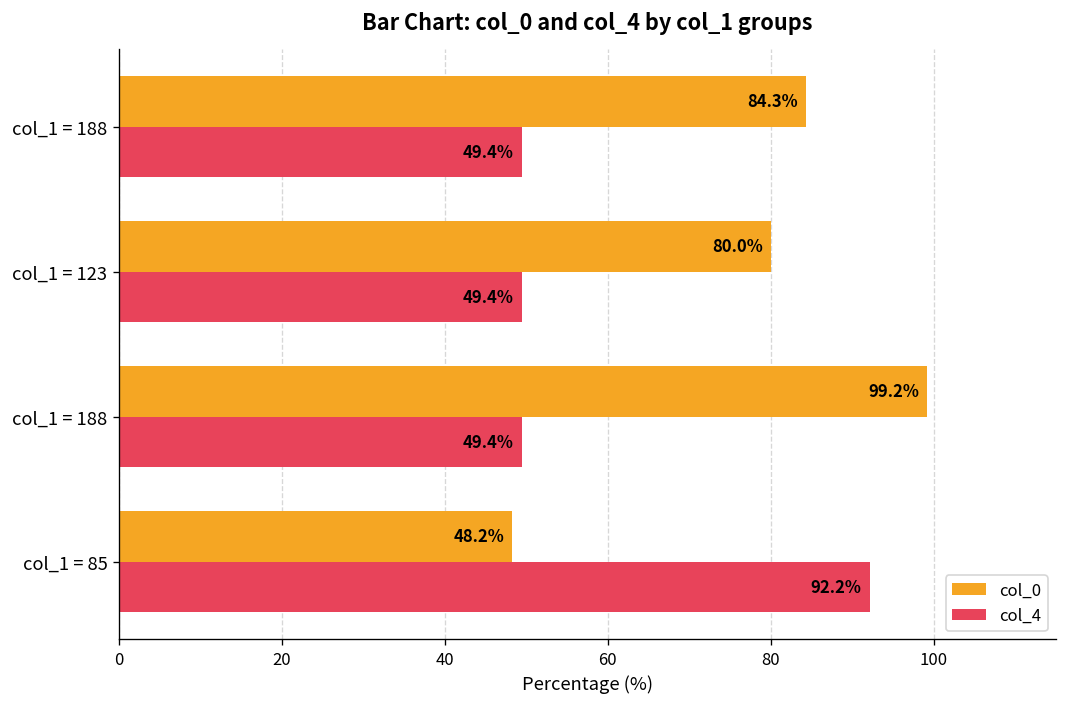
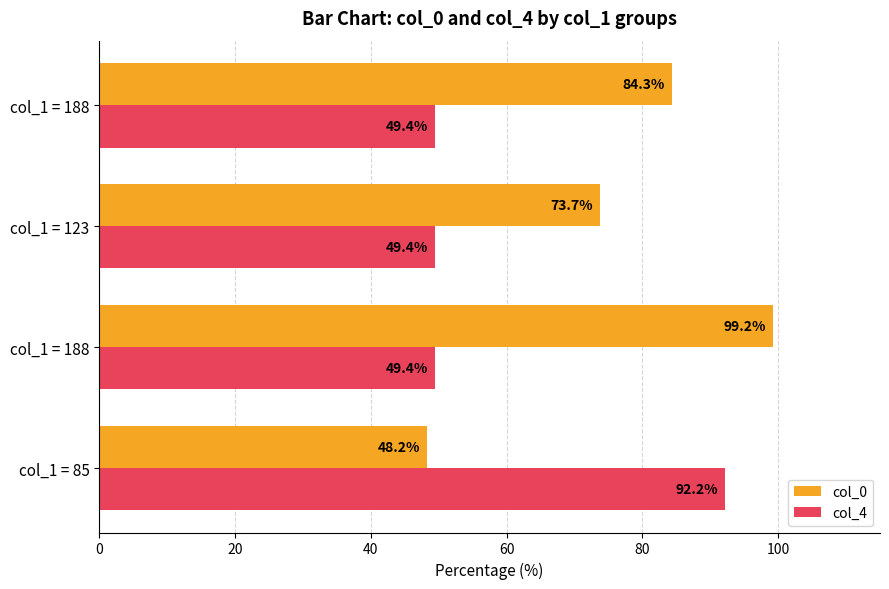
col_0, col_1 = 123: 80.0% -> 73.7%
